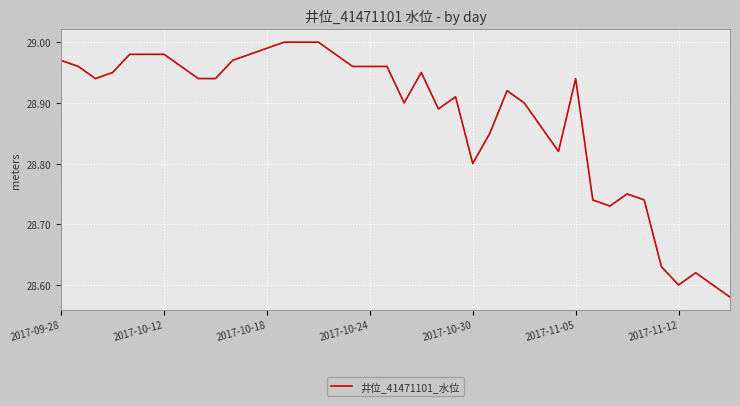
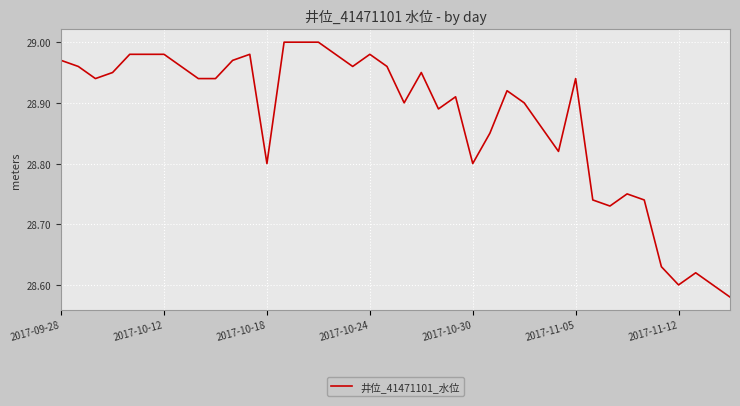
2017-10-18: 28.99 -> 28.80
2017-10-24: 28.96 -> 28.98
